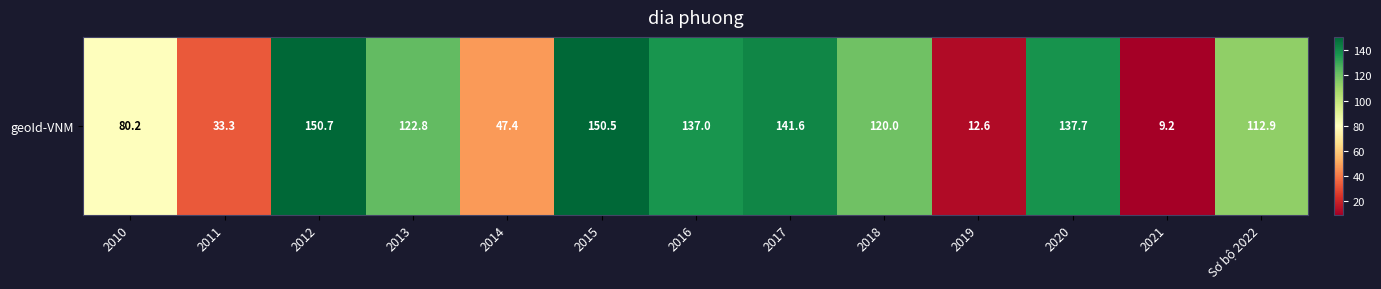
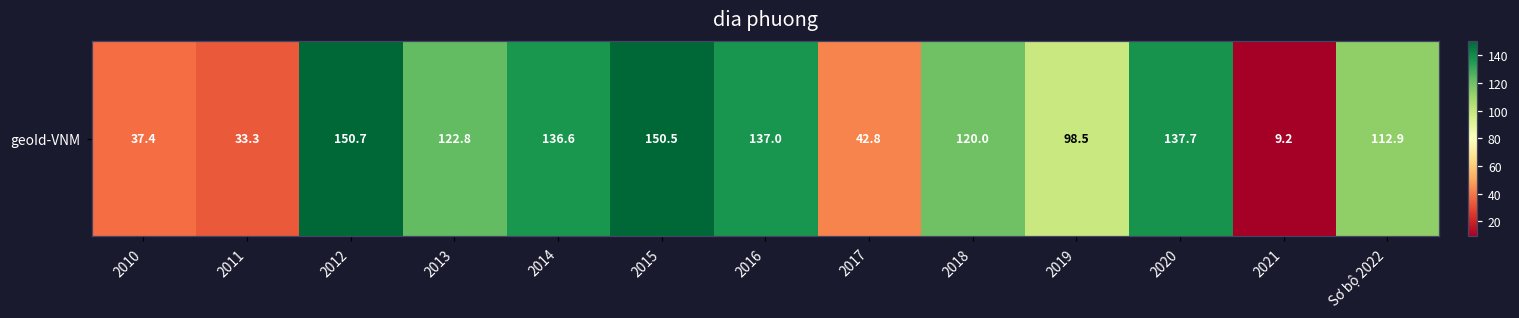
geoId-VNM, 2010: 80.2 -> 37.4
geoId-VNM, 2014: 47.4 -> 136.6
geoId-VNM, 2017: 141.6 -> 42.8
geoId-VNM, 2019: 12.6 -> 98.5
